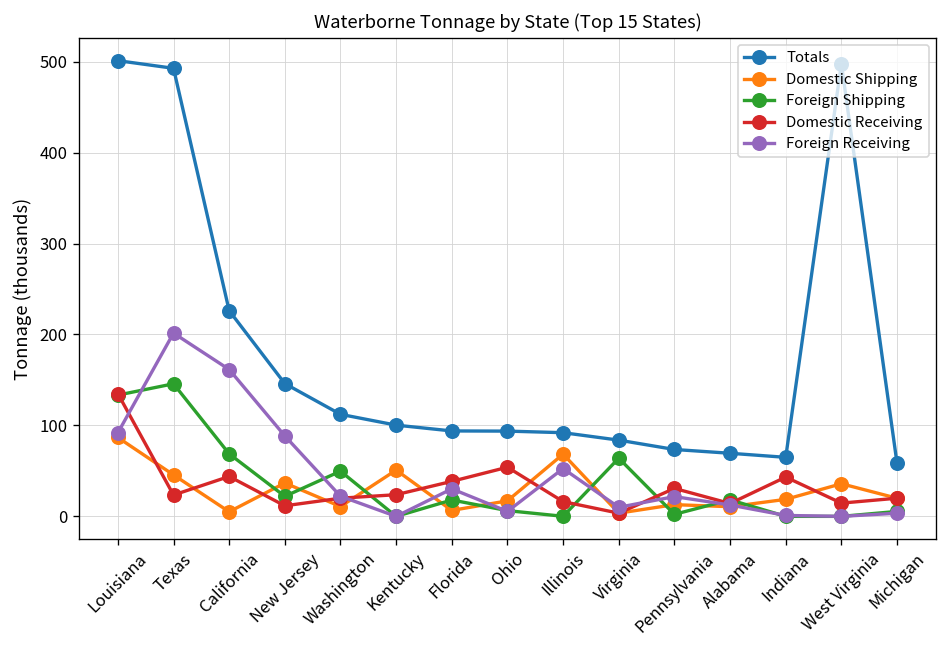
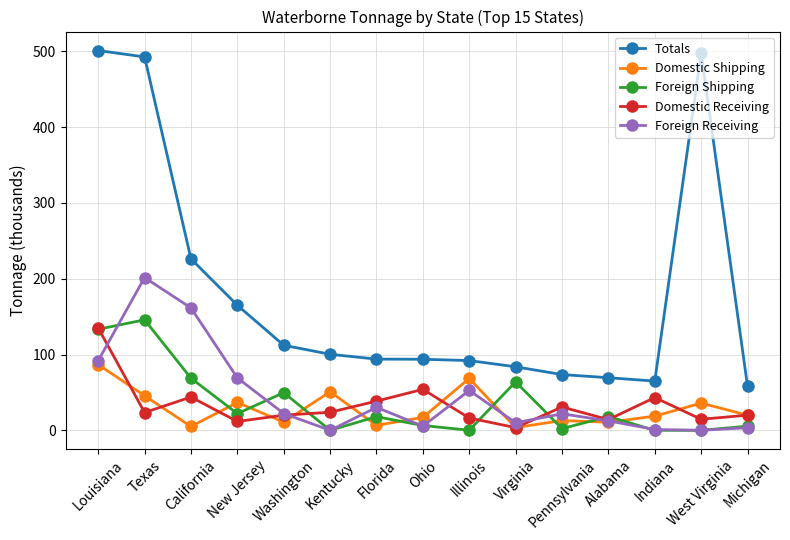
Totals, New Jersey: 150 -> 170
Foreign Receiving, New Jersey: 90 -> 70
